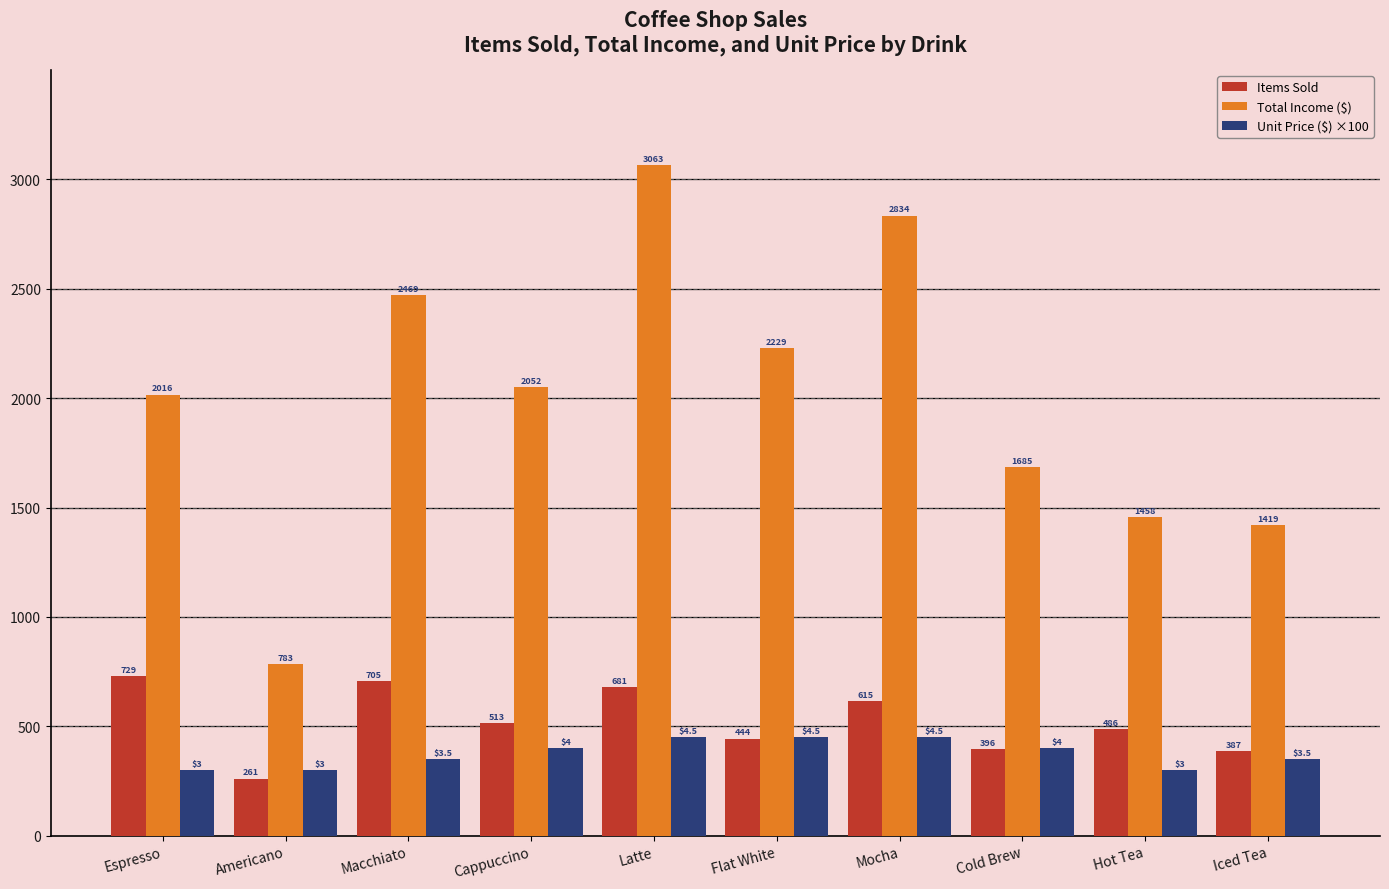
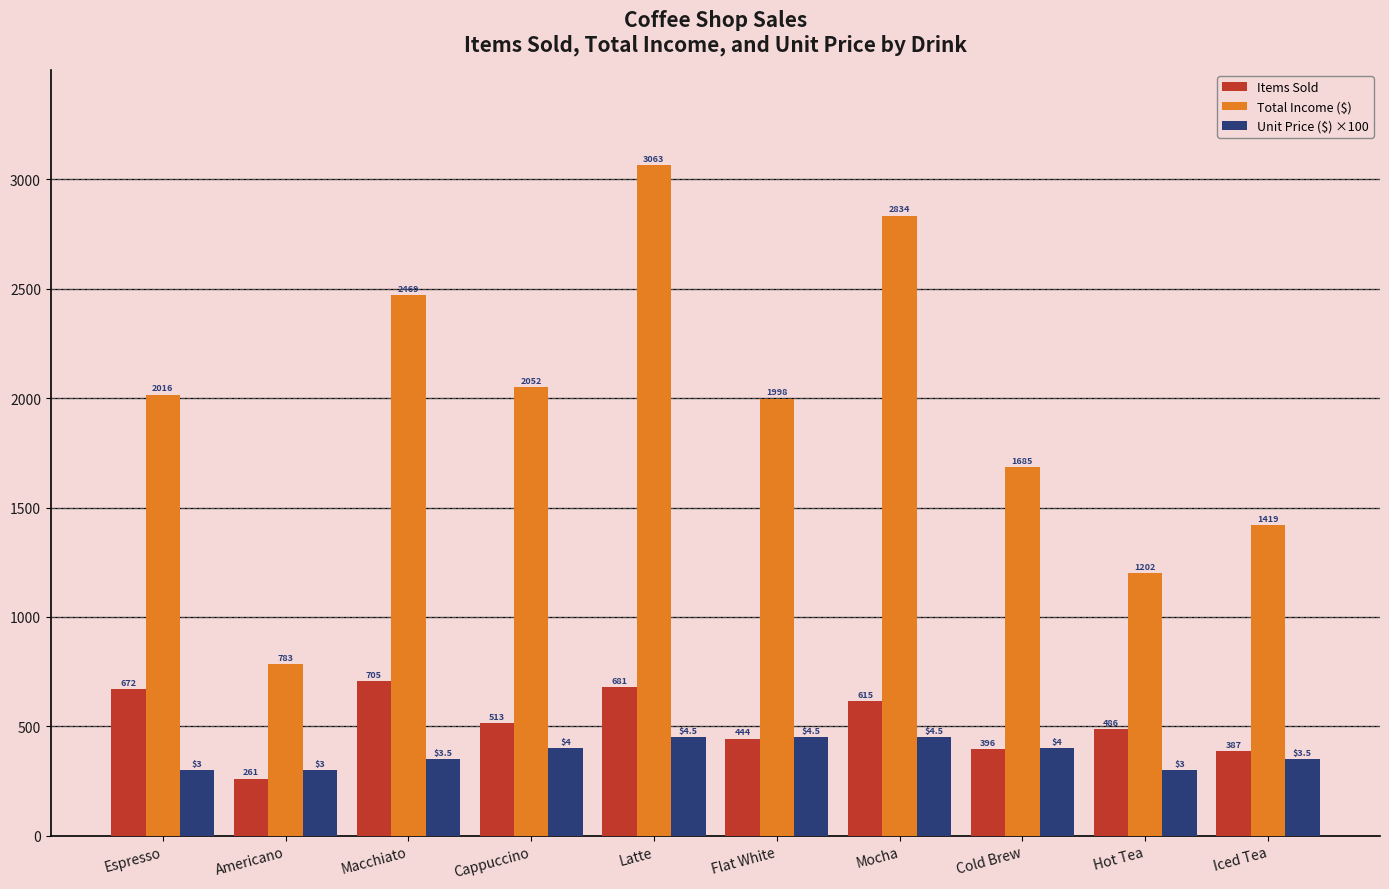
Items Sold, Espresso: 729 -> 672
Total Income ($), Flat White: 2229 -> 1998
Total Income ($), Hot Tea: 1458 -> 1202
